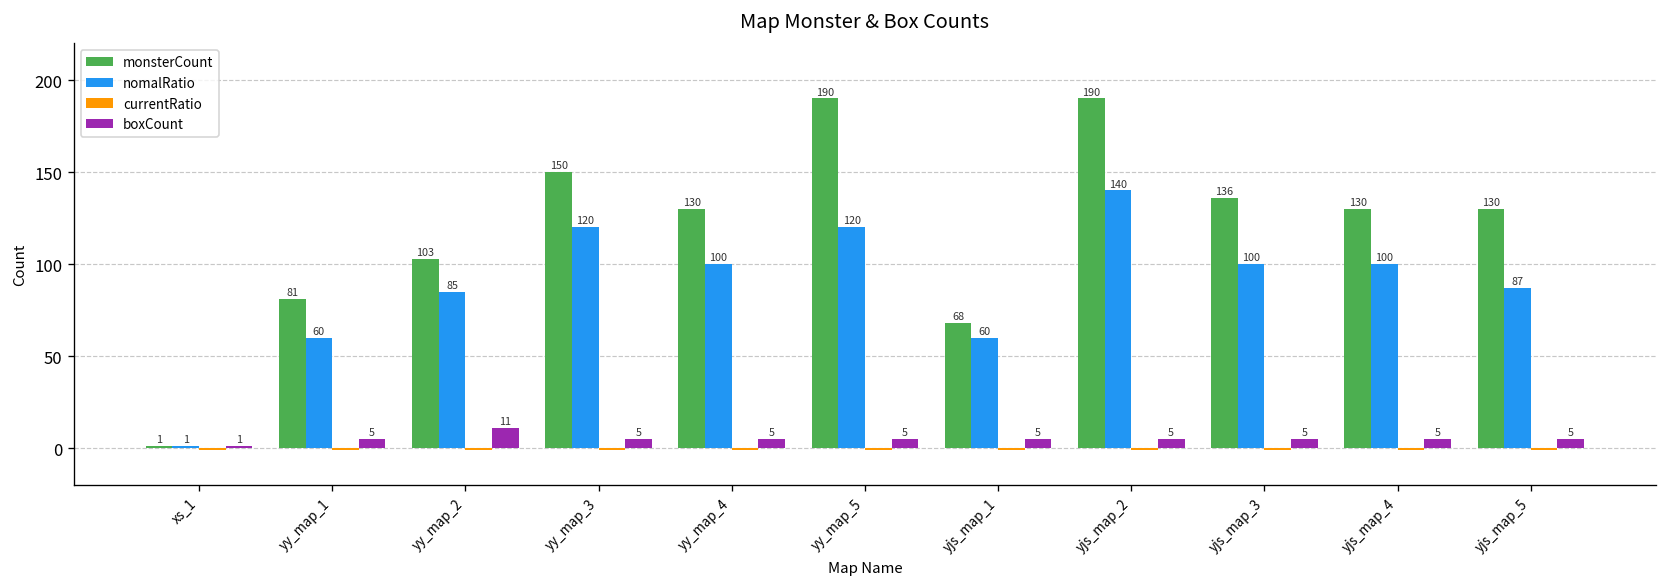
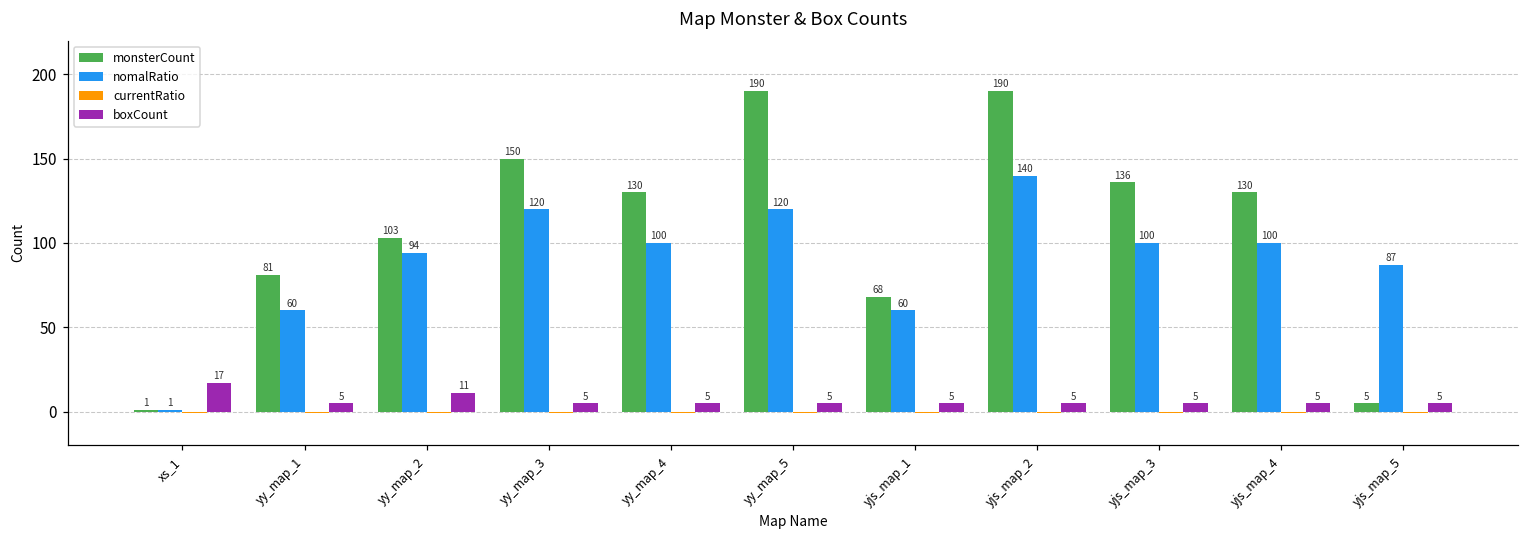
boxCount, xs_1: 1 -> 17
nomalRatio, yy_map_2: 85 -> 94
monsterCount, yjs_map_5: 130 -> 5
